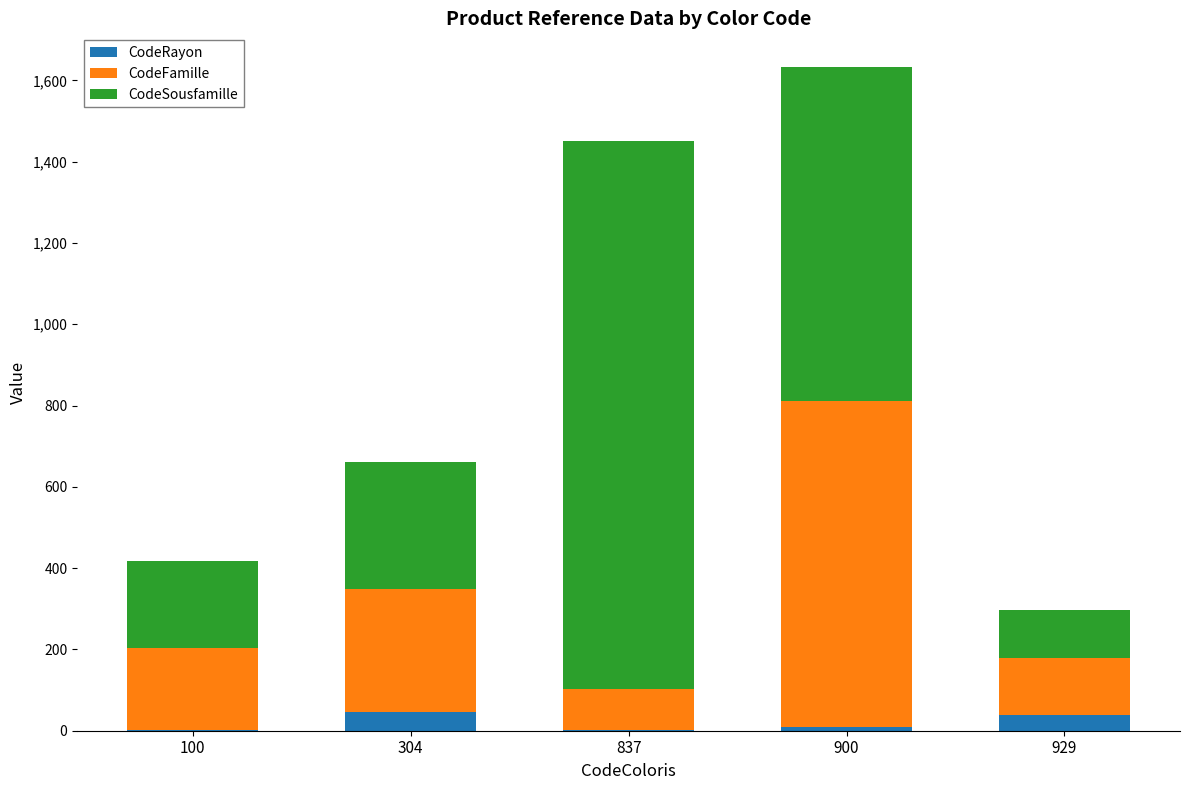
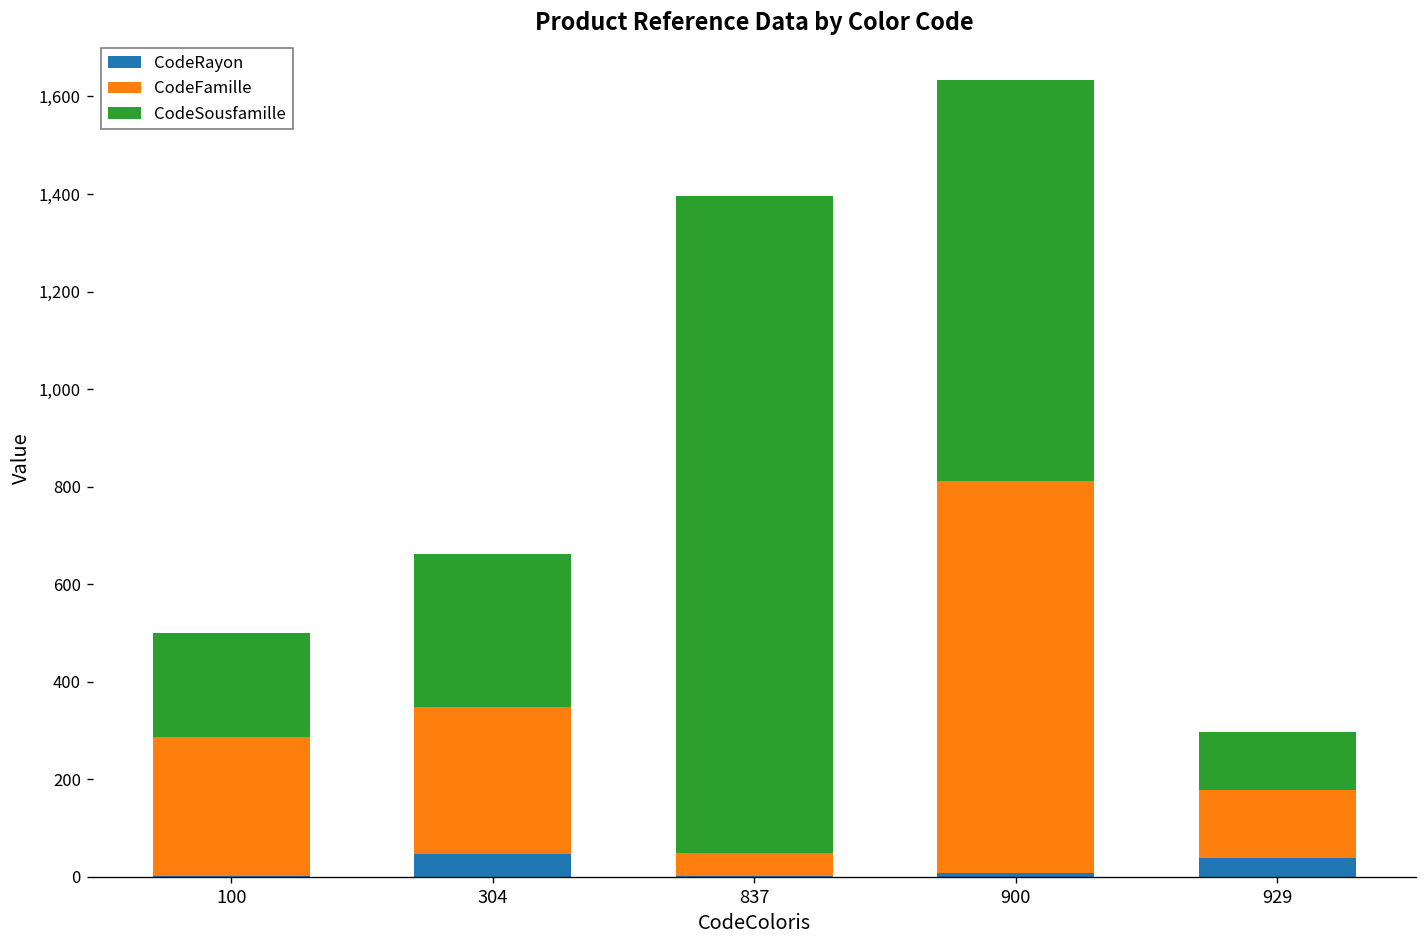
CodeFamille, 100: 200 -> 280
CodeFamille, 837: 100 -> 50
